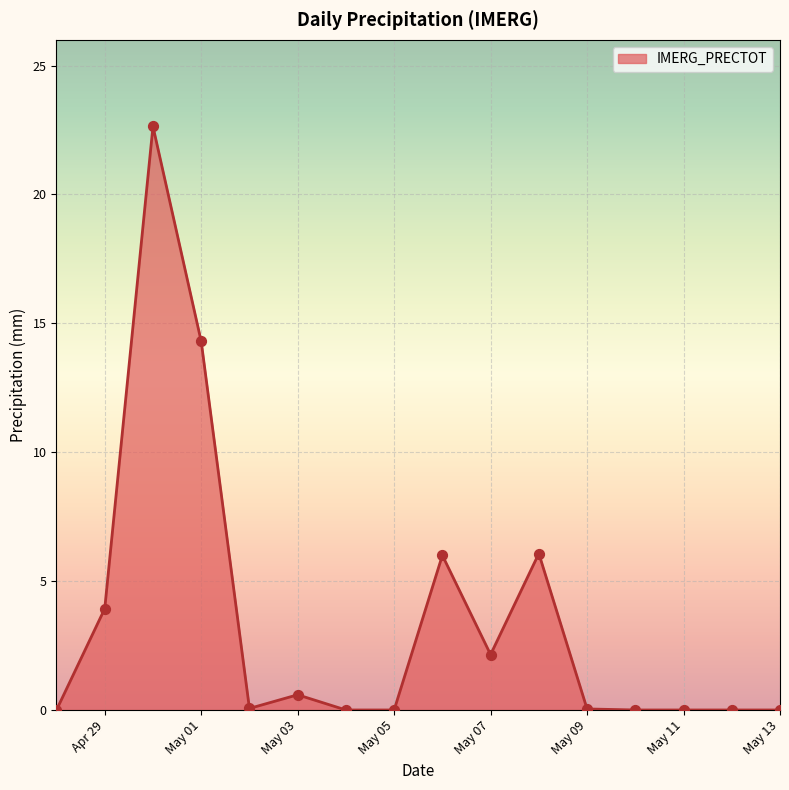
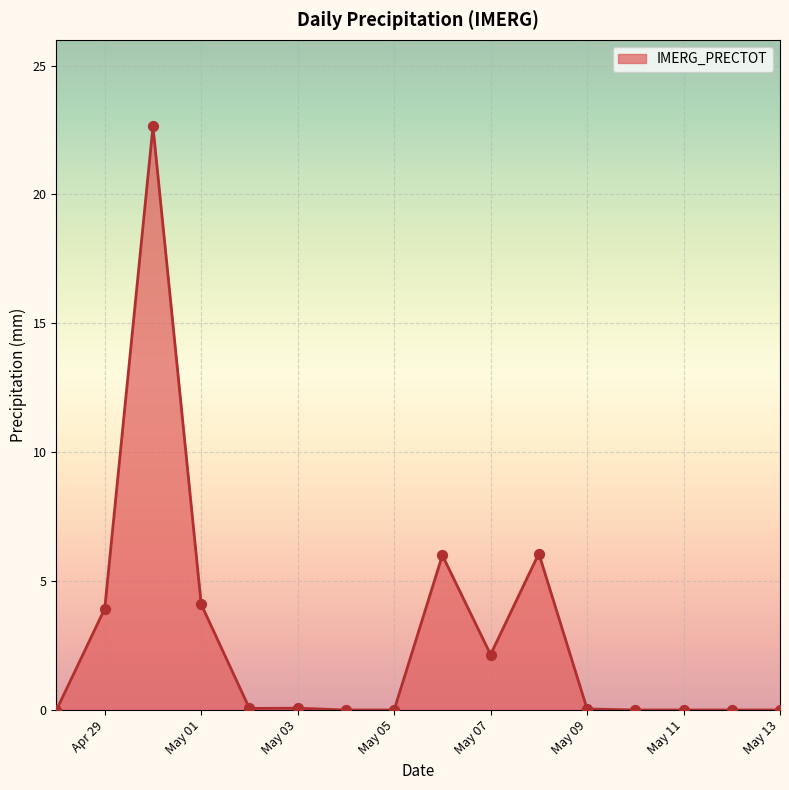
May 01: 14.3 -> 4.1
May 03: 0.6 -> 0.1
